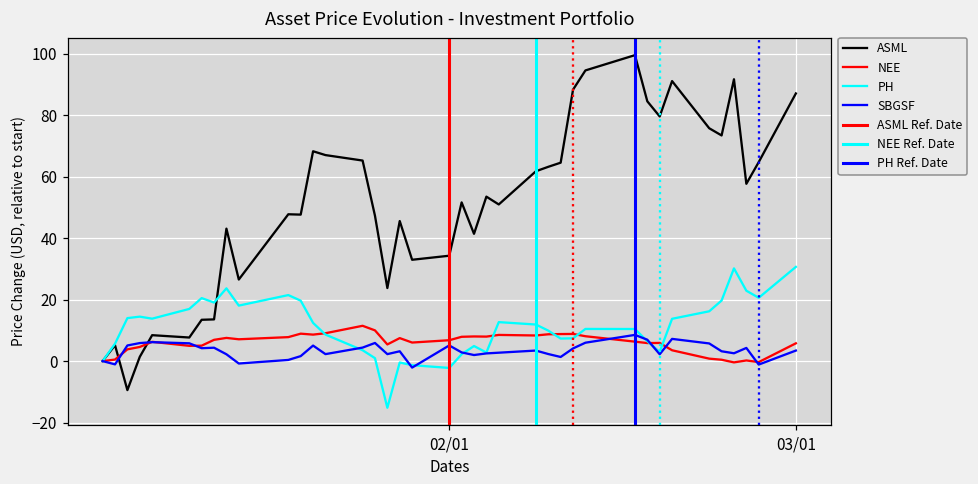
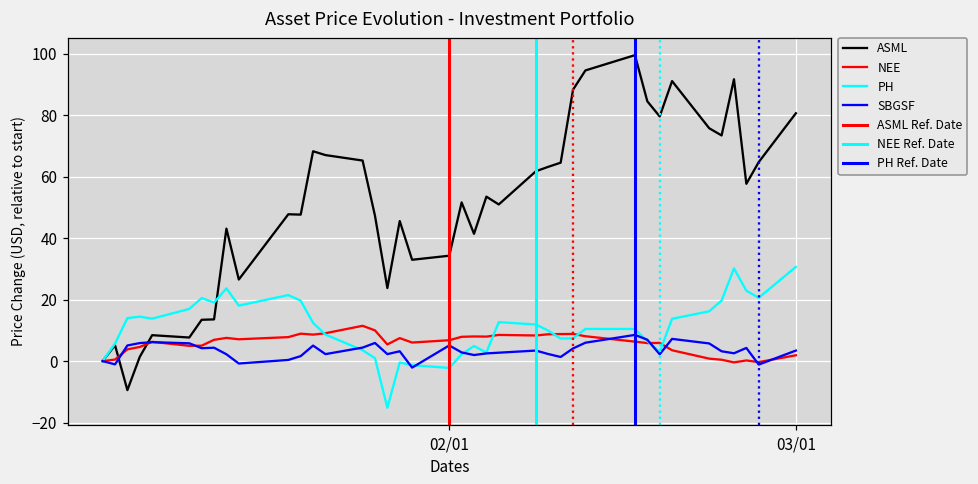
ASML, 03/01: 87 -> 81
NEE, 03/01: 6 -> 2
